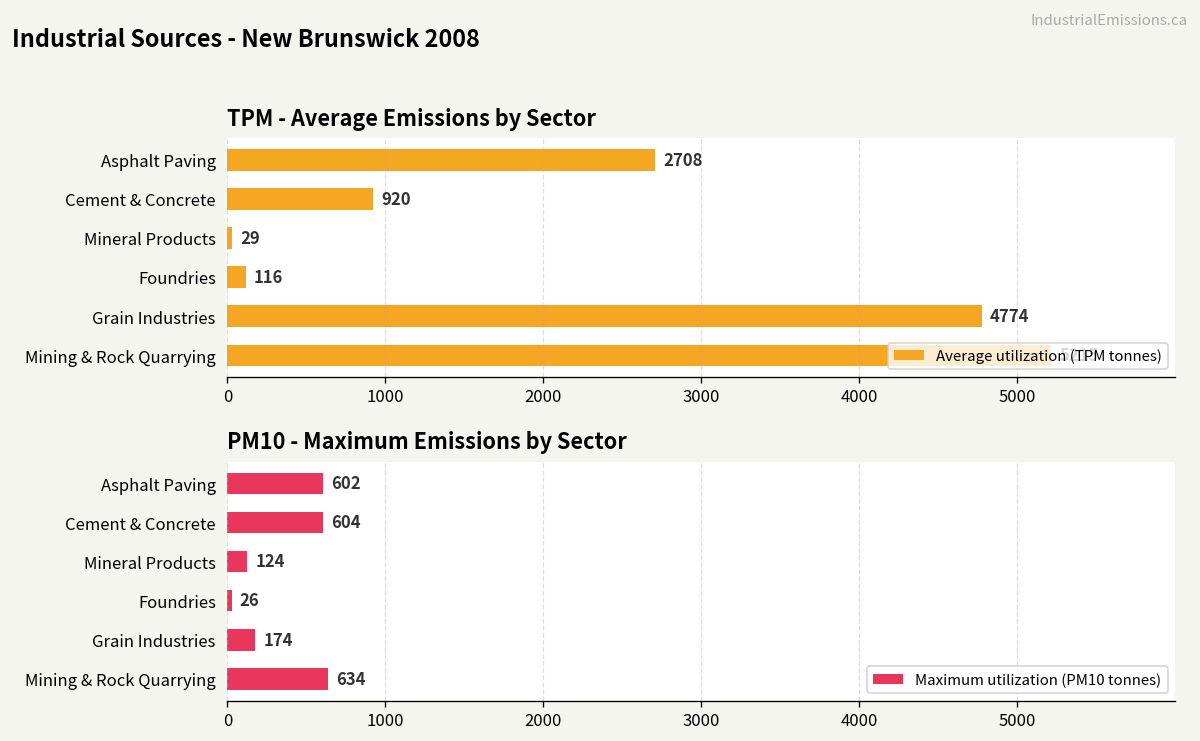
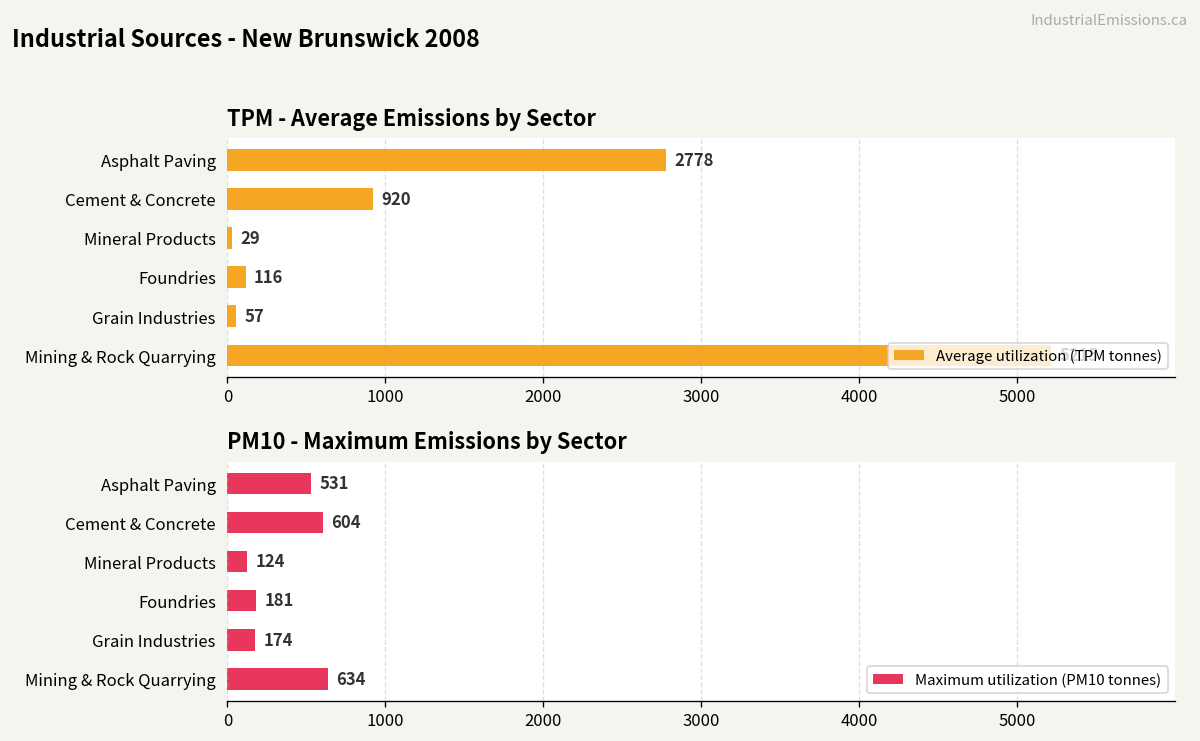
TPM - Average Emissions by Sector, Asphalt Paving: 2708 -> 2778
TPM - Average Emissions by Sector, Grain Industries: 4774 -> 57
PM10 - Maximum Emissions by Sector, Asphalt Paving: 602 -> 531
PM10 - Maximum Emissions by Sector, Foundries: 26 -> 181
